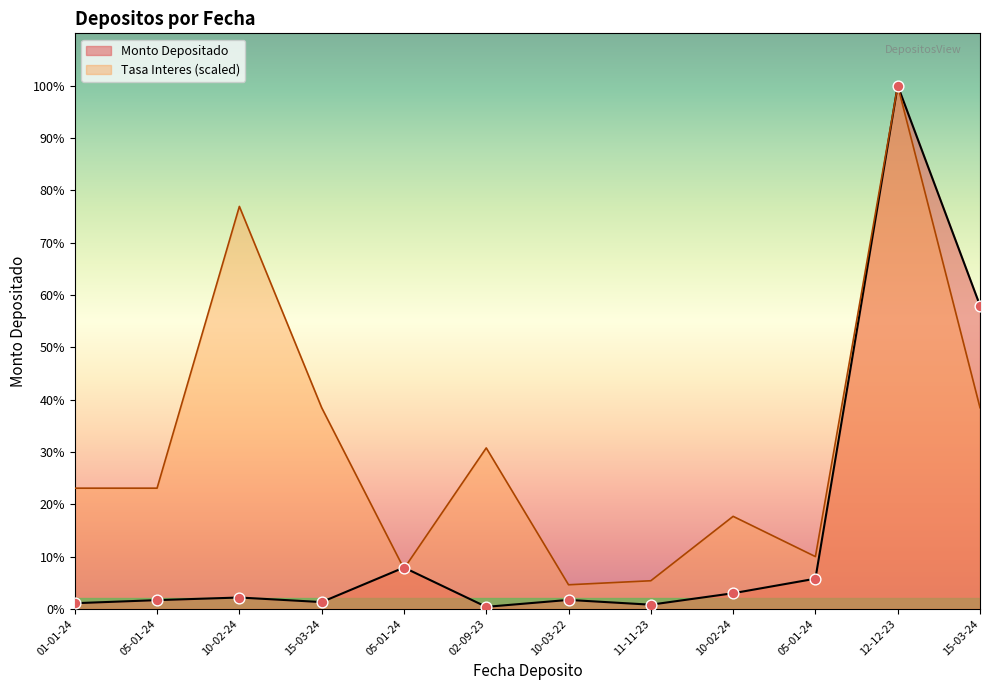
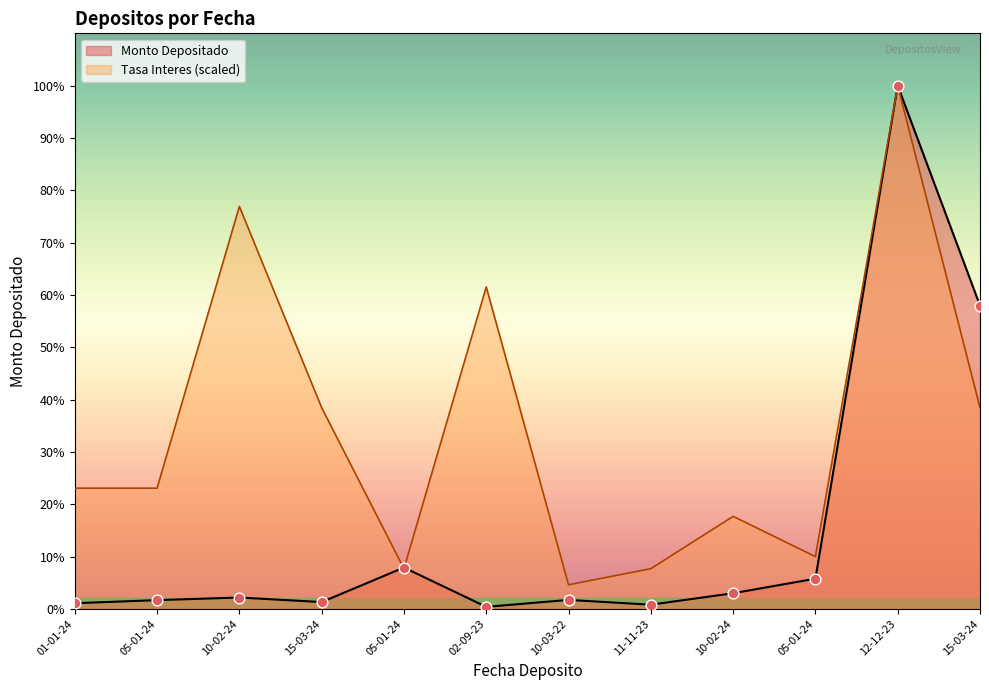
Tasa Interes (scaled), 02-09-23: 31% -> 62%
Tasa Interes (scaled), 11-11-23: 5% -> 8%
